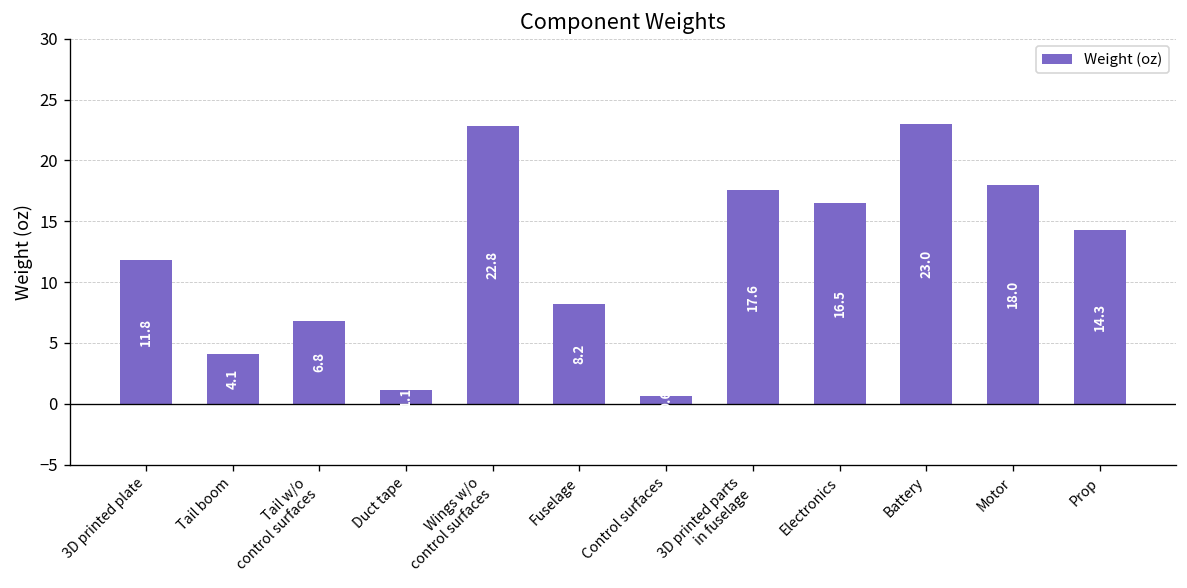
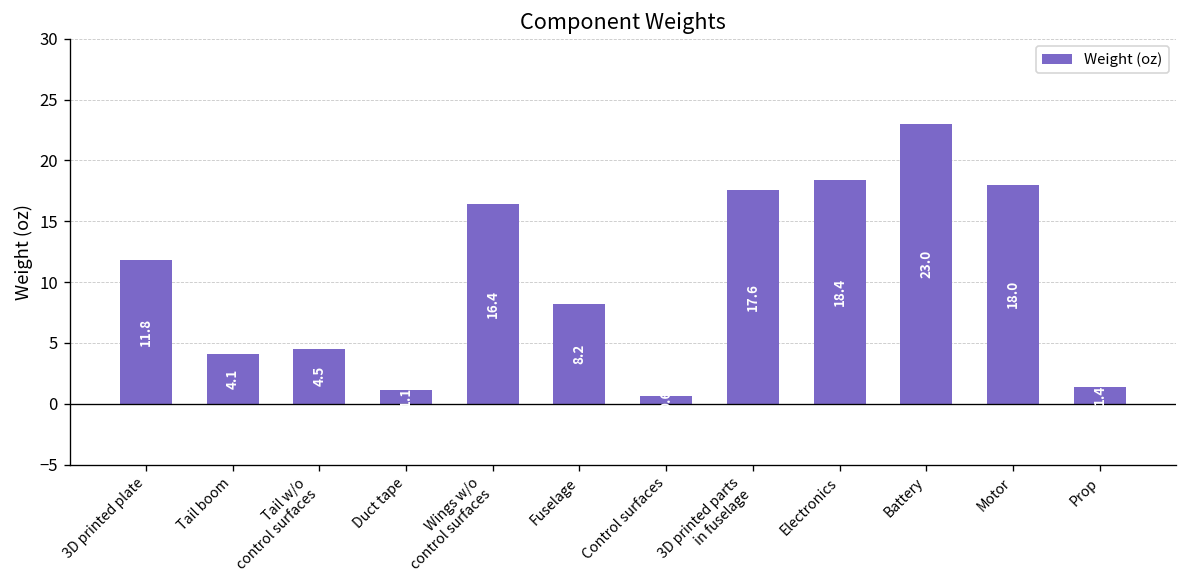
Tail w/o control surfaces: 6.8 -> 4.5
Wings w/o control surfaces: 22.8 -> 16.4
Electronics: 16.5 -> 18.4
Prop: 14.3 -> 1.4
